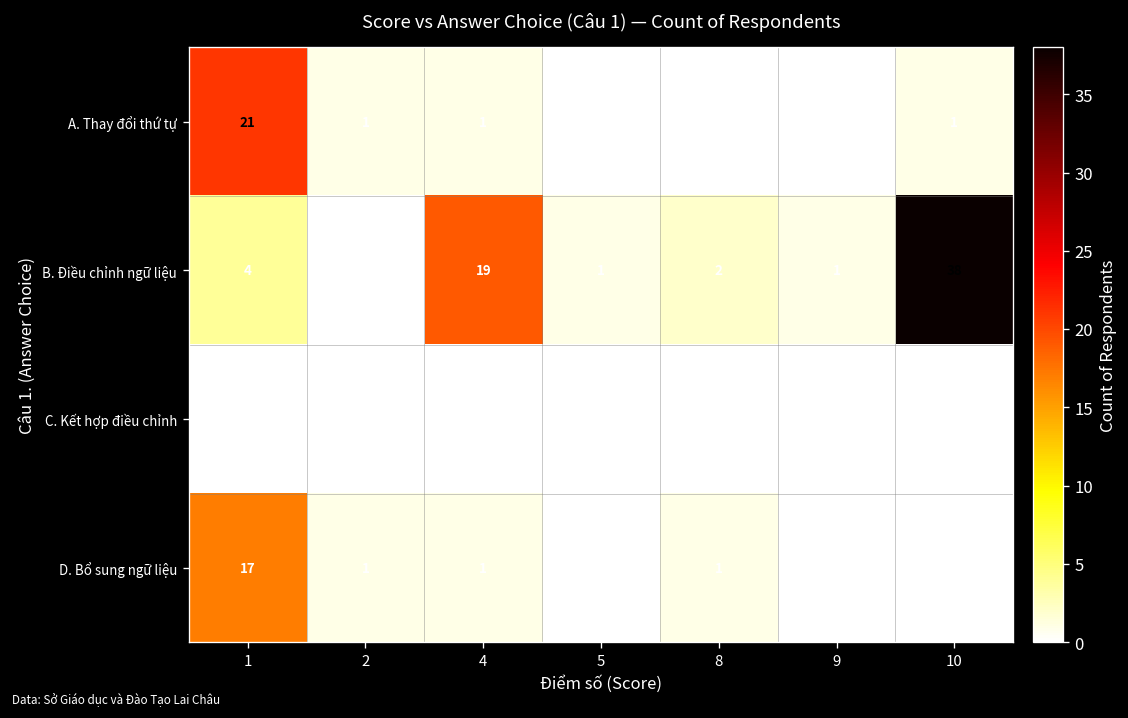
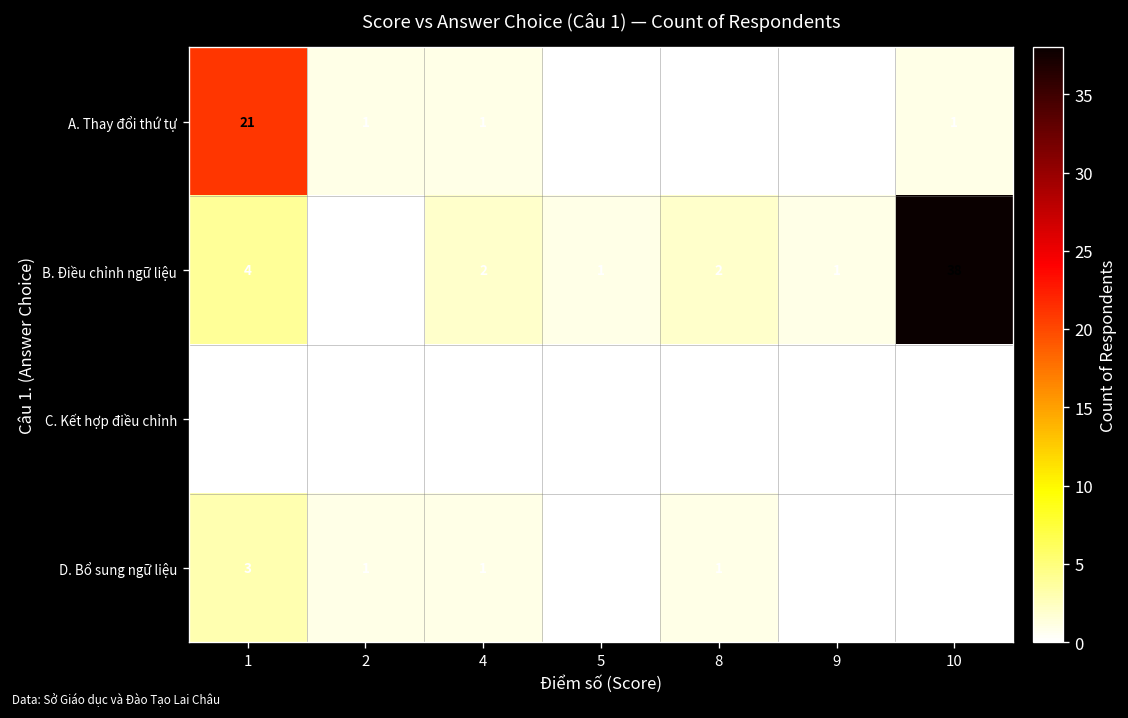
B. Điều chỉnh ngữ liệu, 4: 19 -> 2
D. Bổ sung ngữ liệu, 1: 17 -> 3
